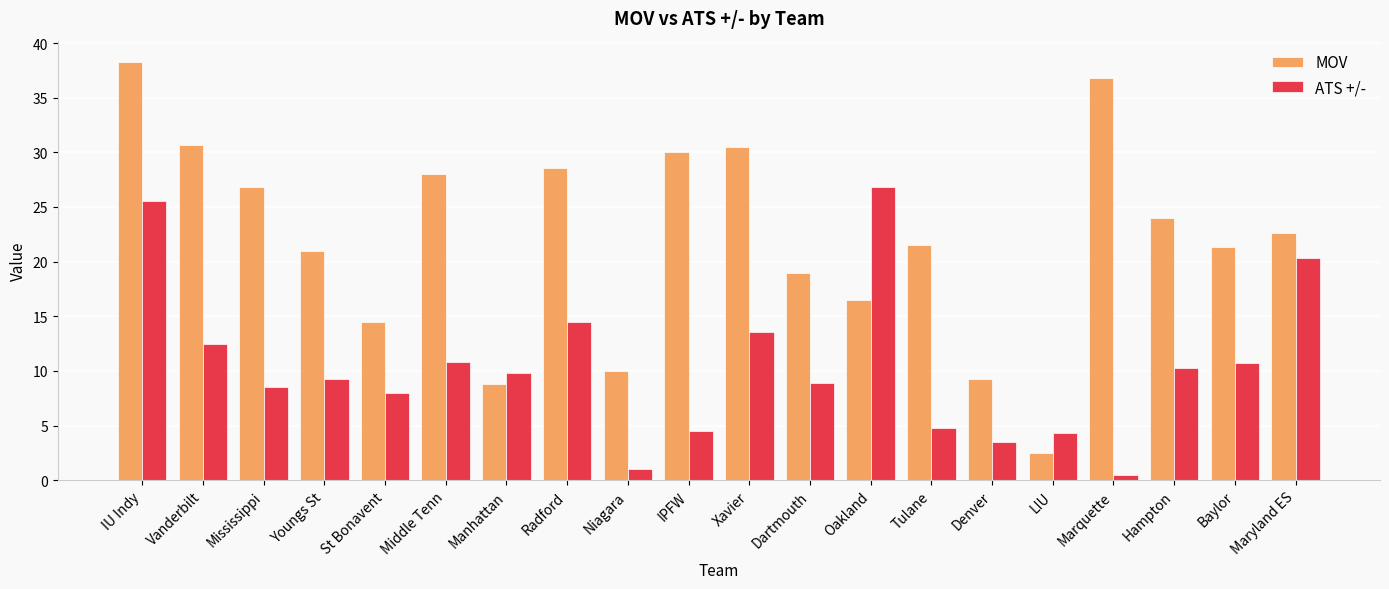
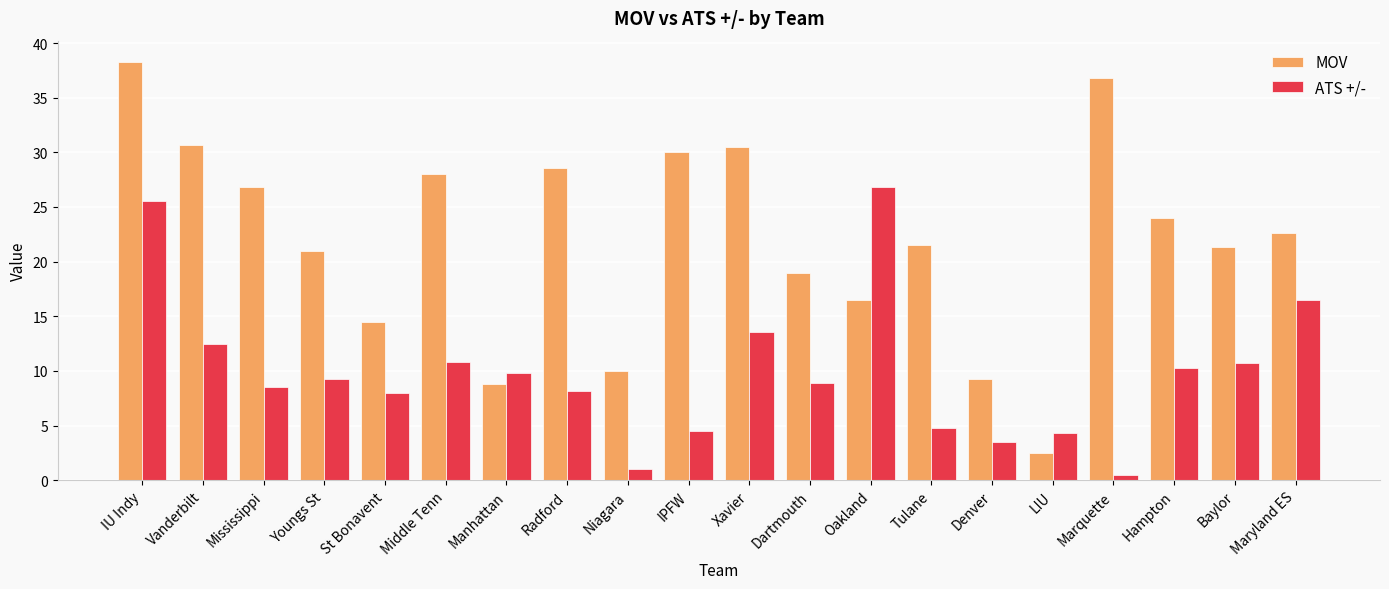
ATS +/-, Radford: 14.5 -> 8.2
ATS +/-, Maryland ES: 20.3 -> 16.5
